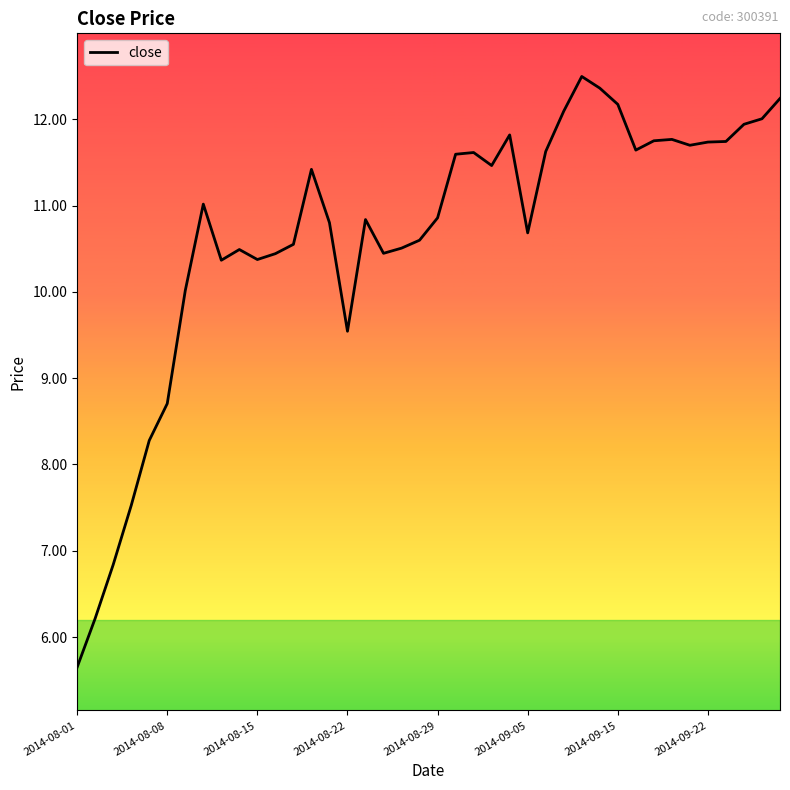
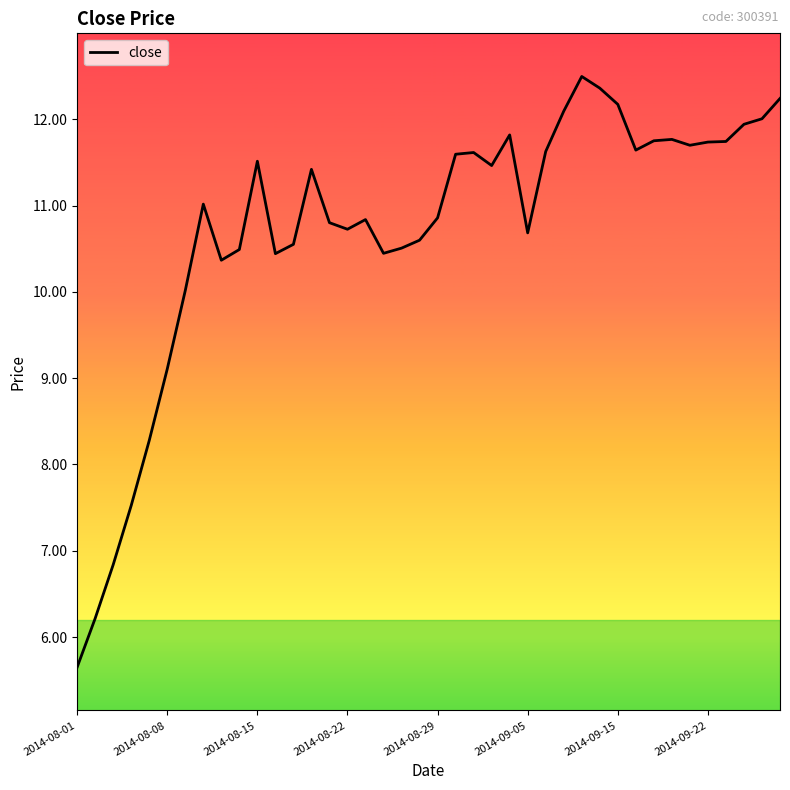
2014-08-08: 8.7 -> 9.1
2014-08-15: 10.4 -> 11.5
2014-08-22: 9.5 -> 10.7
